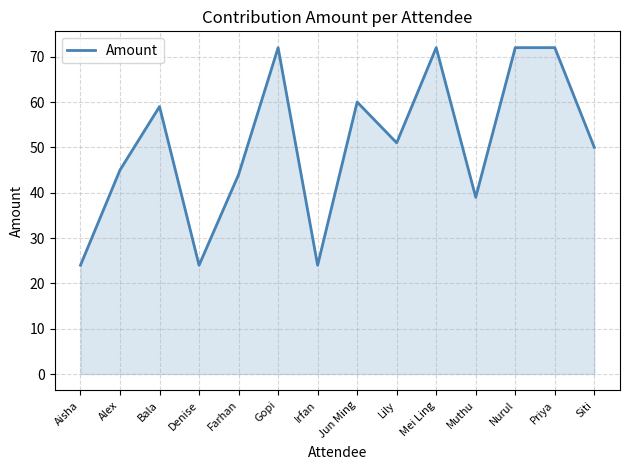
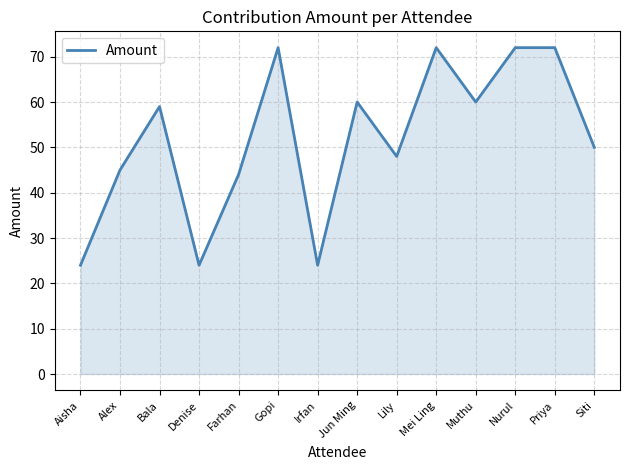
Lily: 51 -> 48
Muthu: 39 -> 60
